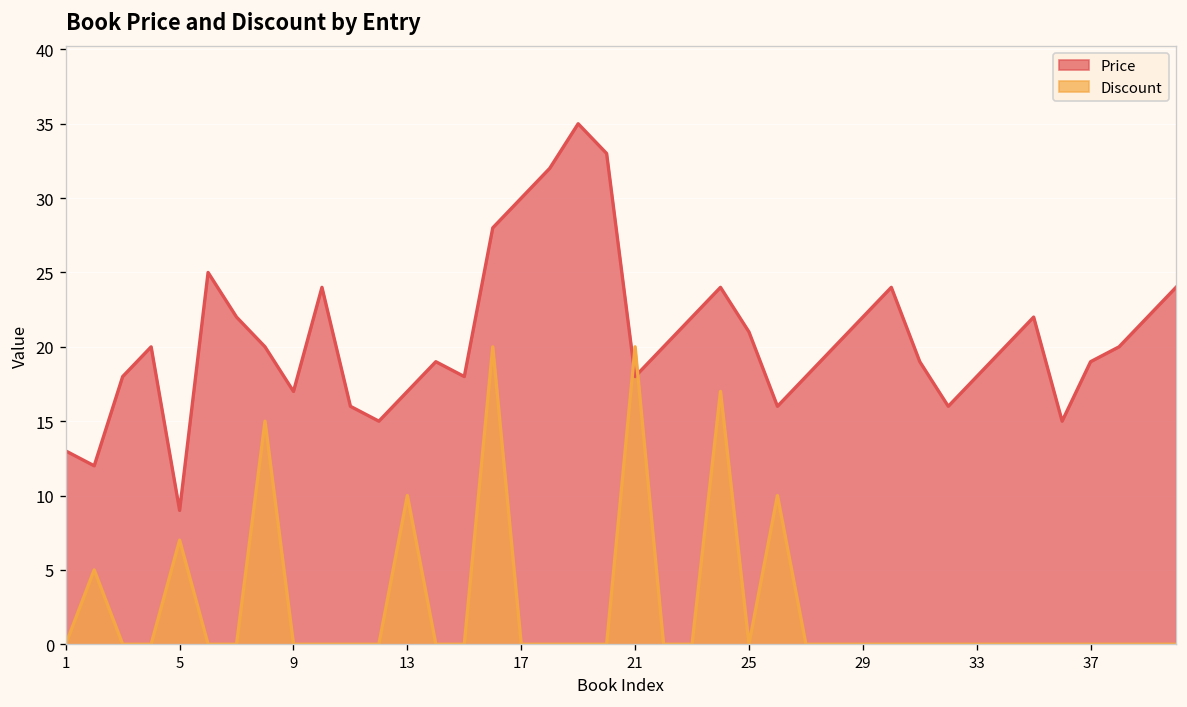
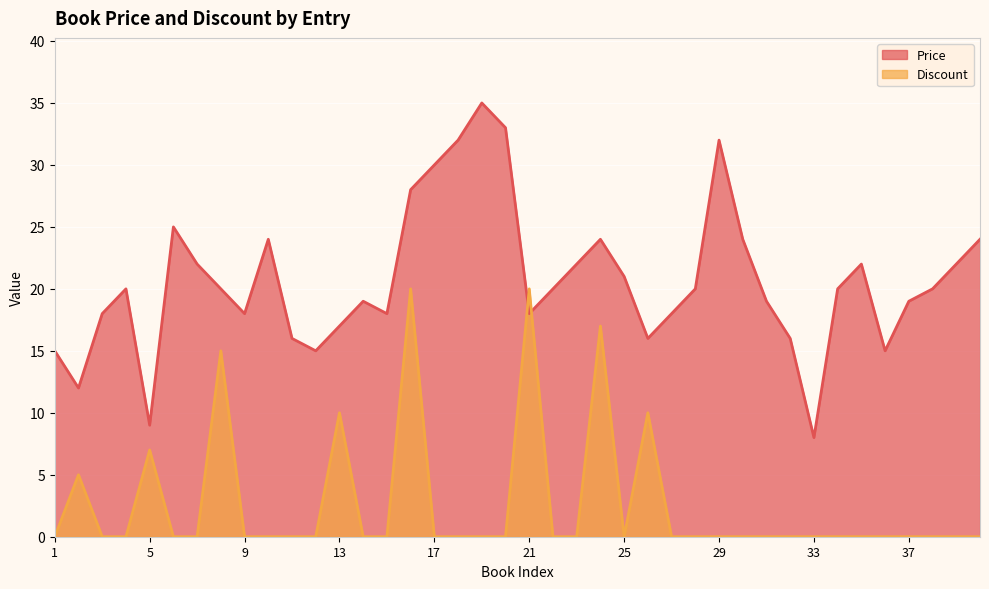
Price, 1: 13 -> 15
Price, 9: 17 -> 18
Price, 29: 22 -> 32
Price, 33: 18 -> 8
